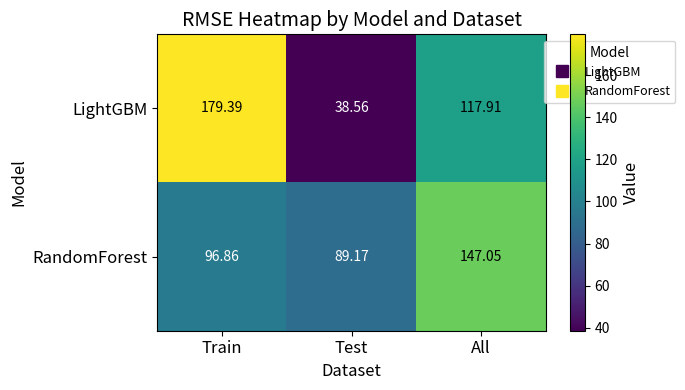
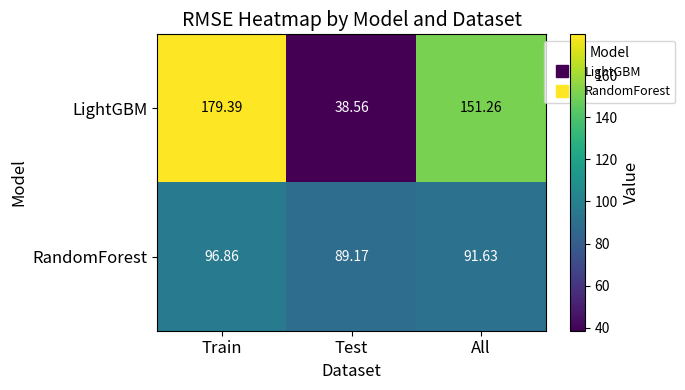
LightGBM, All: 117.91 -> 151.26
RandomForest, All: 147.05 -> 91.63
